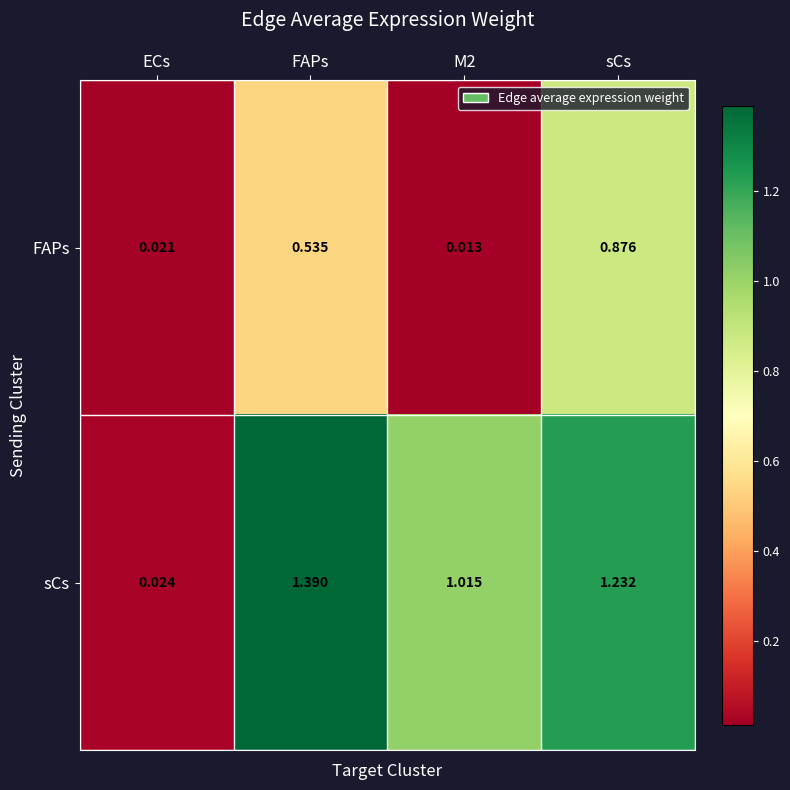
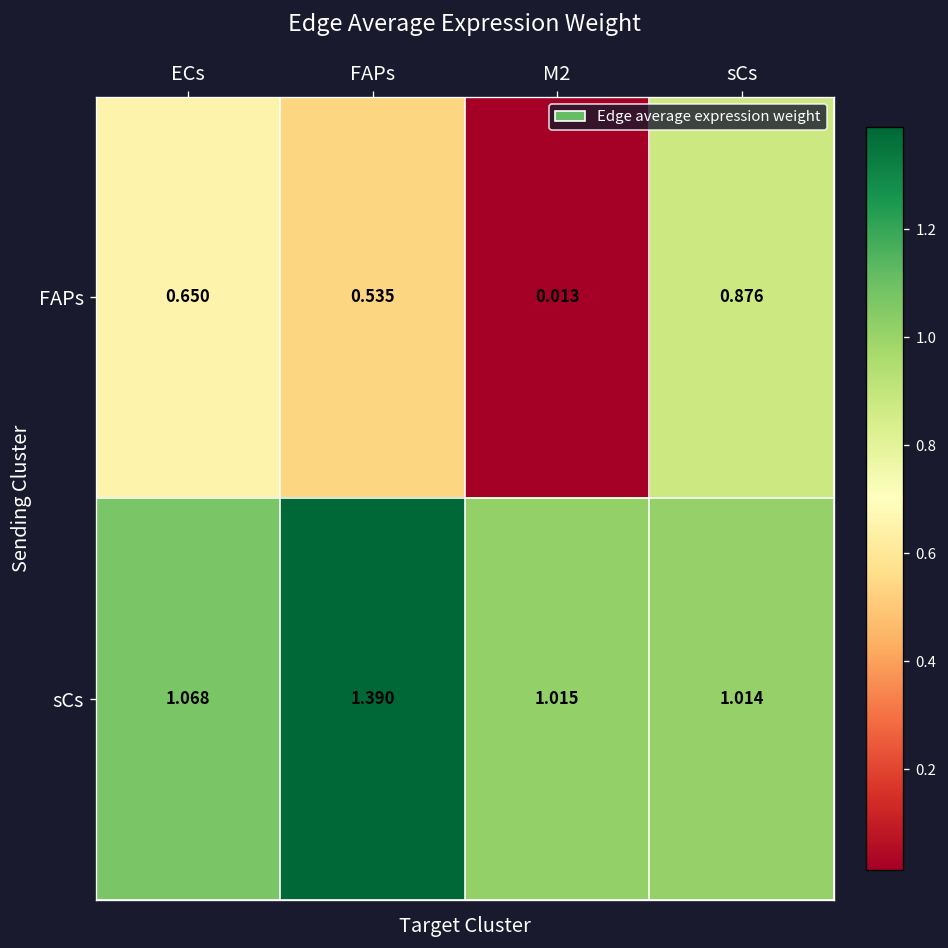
FAPs, ECs: 0.021 -> 0.650
sCs, ECs: 0.024 -> 1.068
sCs, sCs: 1.232 -> 1.014
